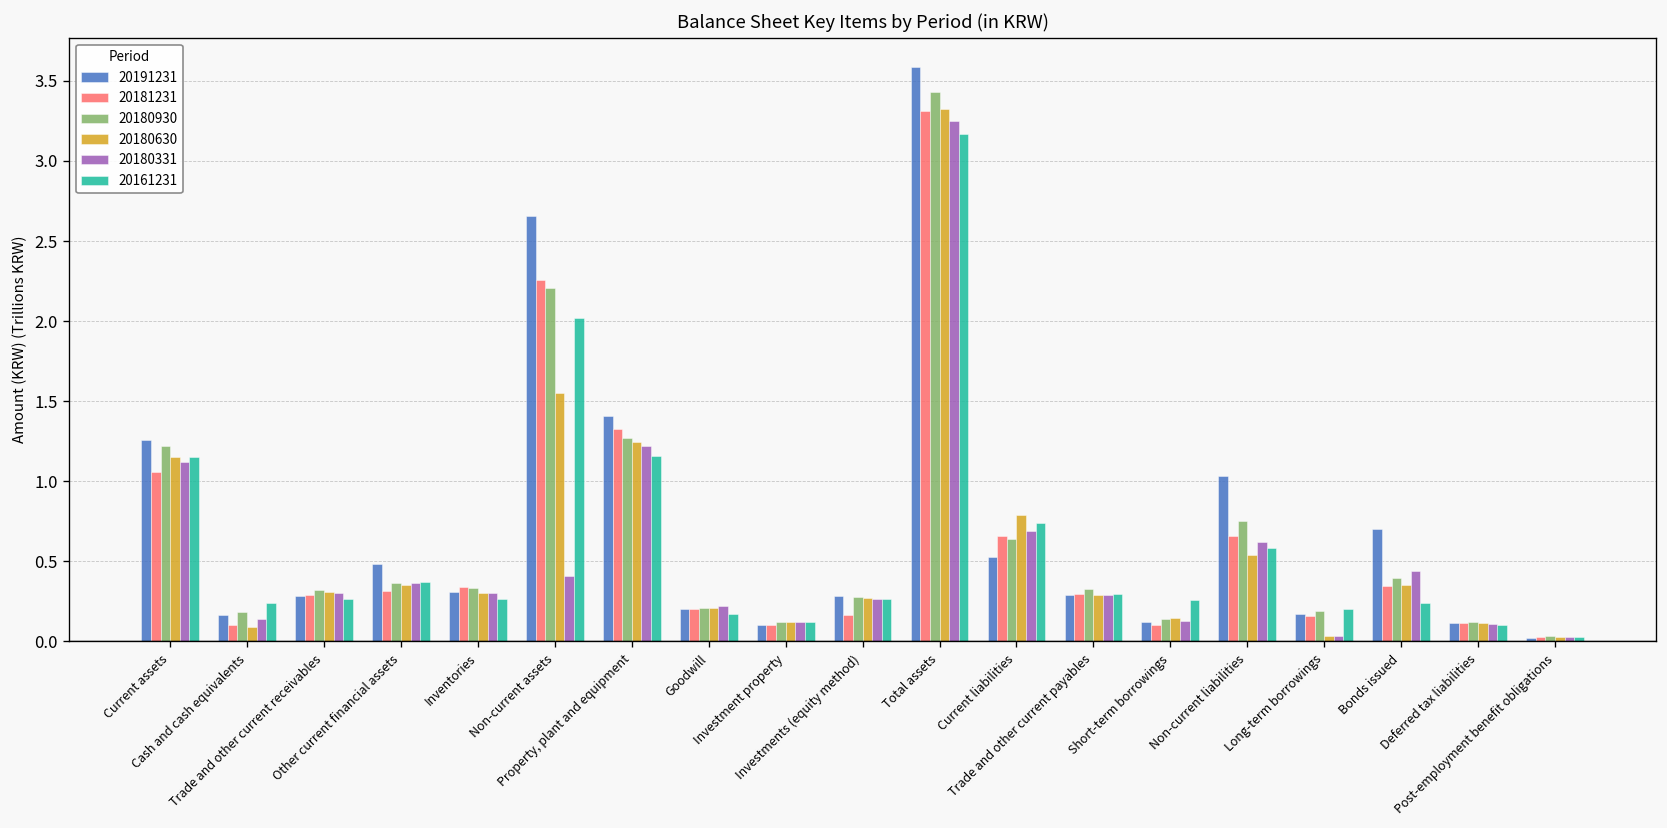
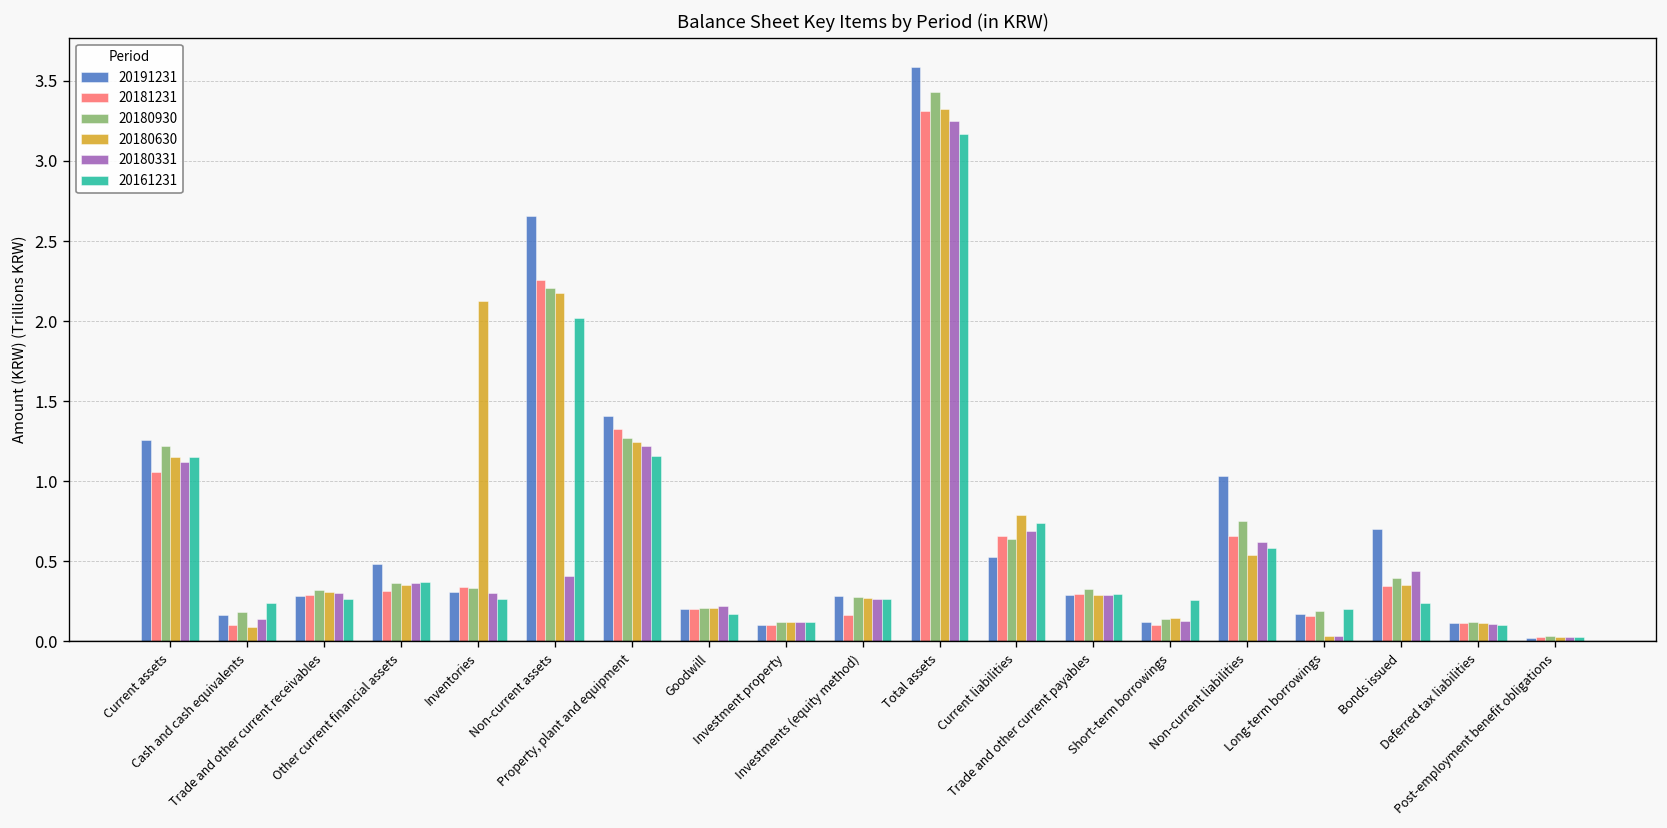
20180630, Inventories: 0.30 -> 2.13
20180630, Non-current assets: 1.55 -> 2.17
